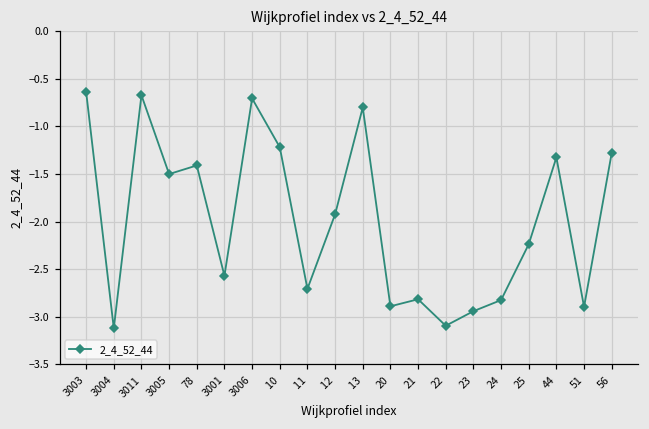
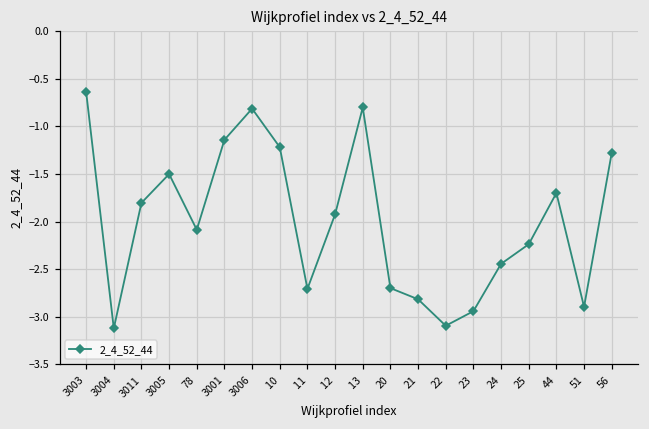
3011: -0.7 -> -1.8
78: -1.4 -> -2.1
3001: -2.6 -> -1.1
3006: -0.7 -> -0.8
20: -2.9 -> -2.7
24: -2.8 -> -2.4
44: -1.3 -> -1.7
